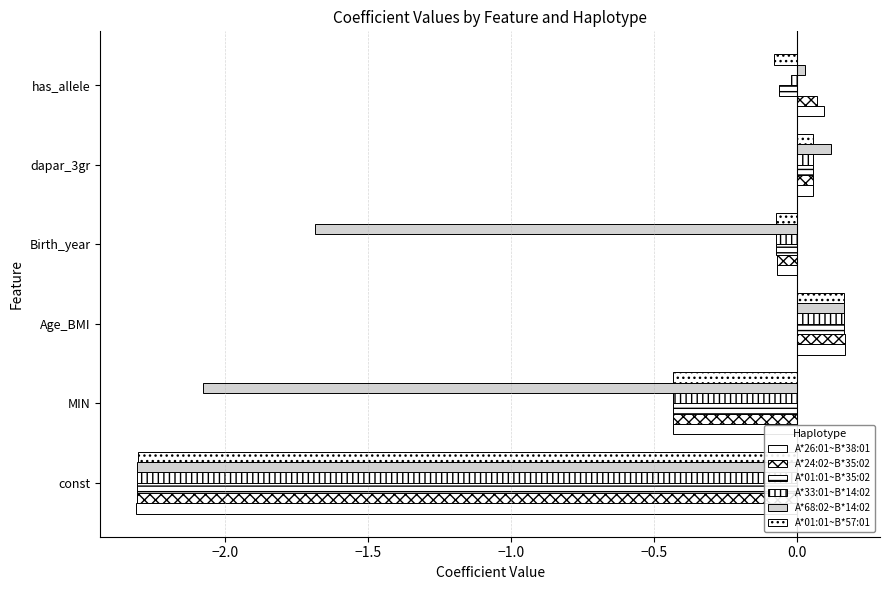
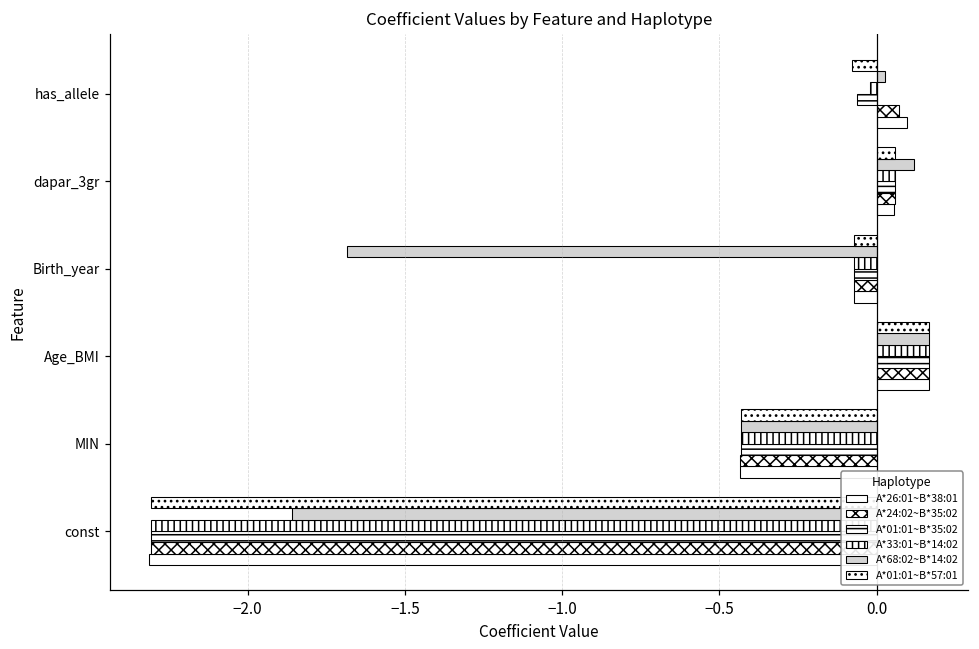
A*68:02~B*14:02, MIN: -2.08 -> -0.43
A*68:02~B*14:02, const: -2.31 -> -1.86
